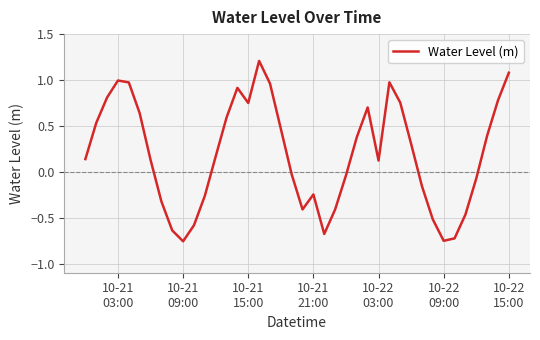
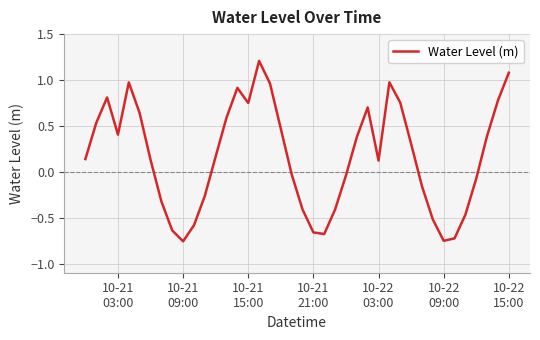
10-21 03:00: 1.0 -> 0.4
10-21 21:00: -0.2 -> -0.7
